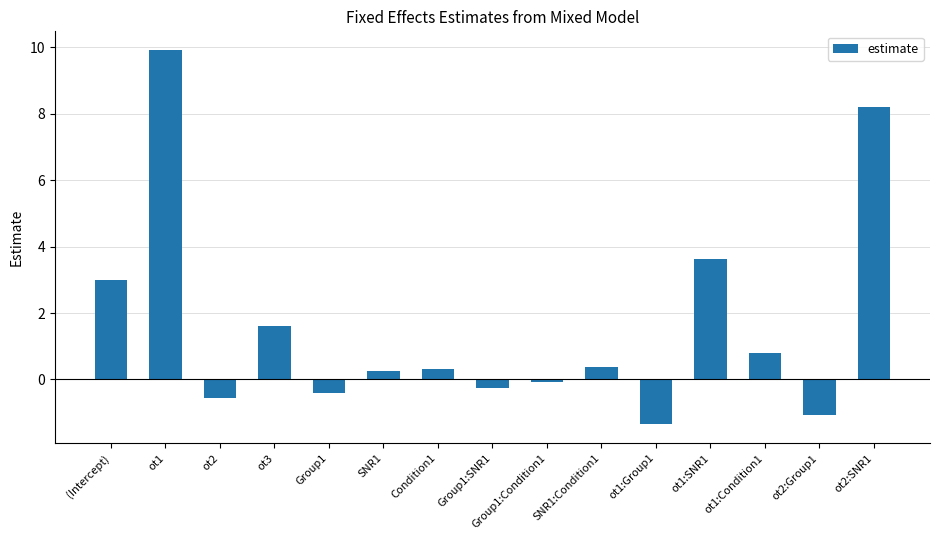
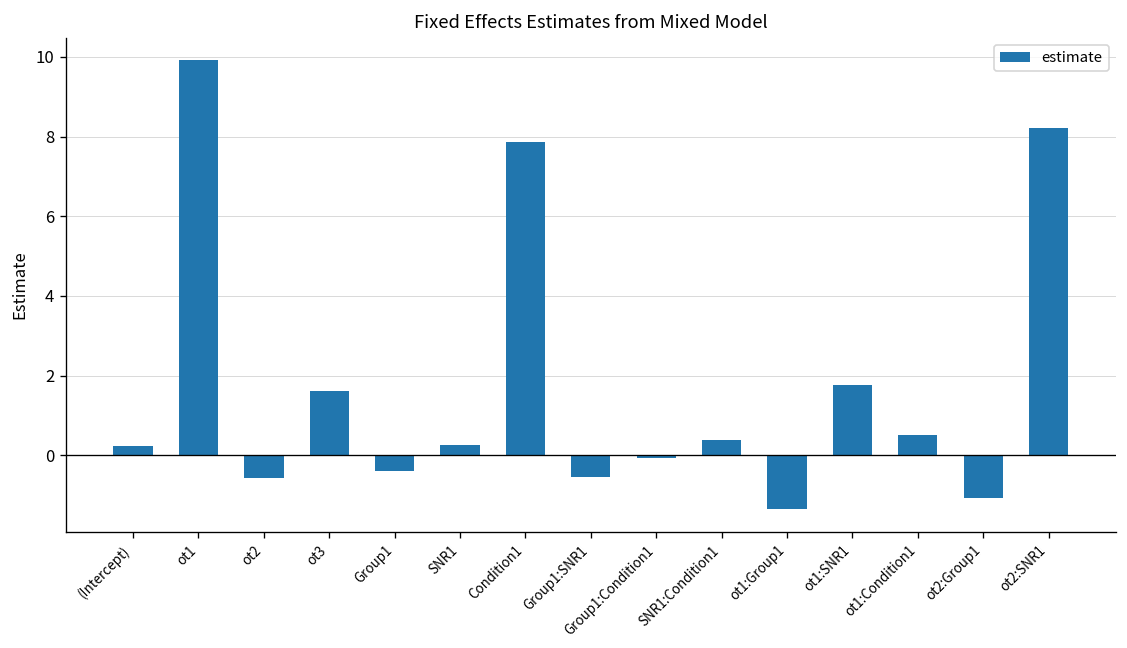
(Intercept): 3.0 -> 0.2
Condition1: 0.3 -> 7.9
Group1:SNR1: -0.3 -> -0.6
ot1:SNR1: 3.6 -> 1.8
ot1:Condition1: 0.8 -> 0.5
